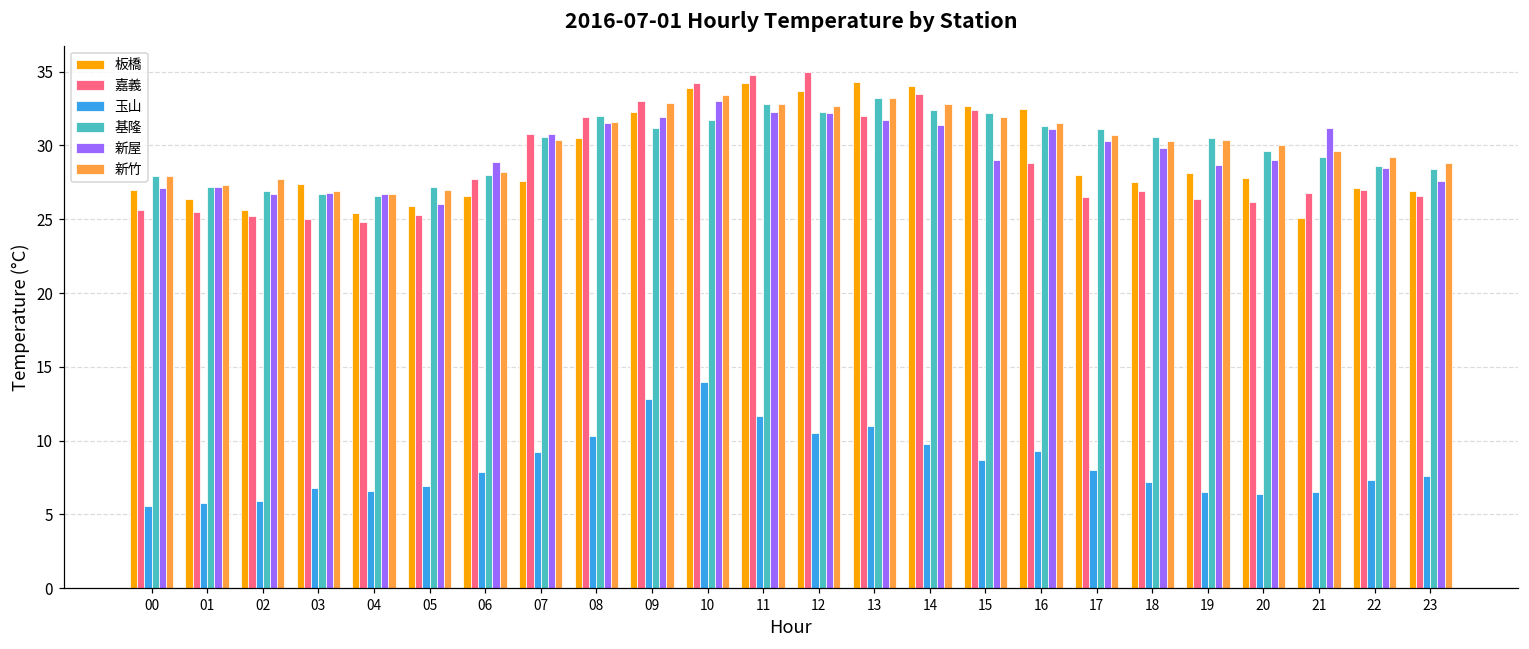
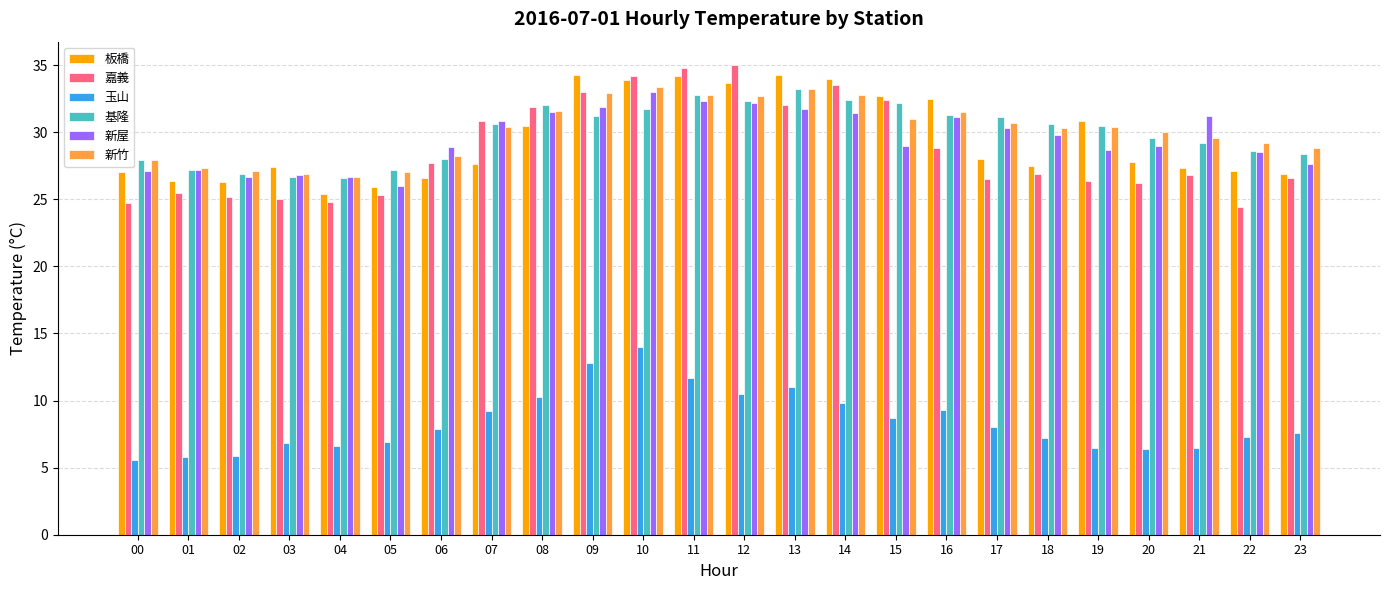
嘉義, 00: 25.6 -> 24.7
板橋, 02: 25.6 -> 26.3
新竹, 02: 27.7 -> 27.1
板橋, 09: 32.3 -> 34.3
新竹, 15: 31.9 -> 31.0
板橋, 19: 28.1 -> 30.8
板橋, 21: 25.1 -> 27.3
嘉義, 22: 27.0 -> 24.4
